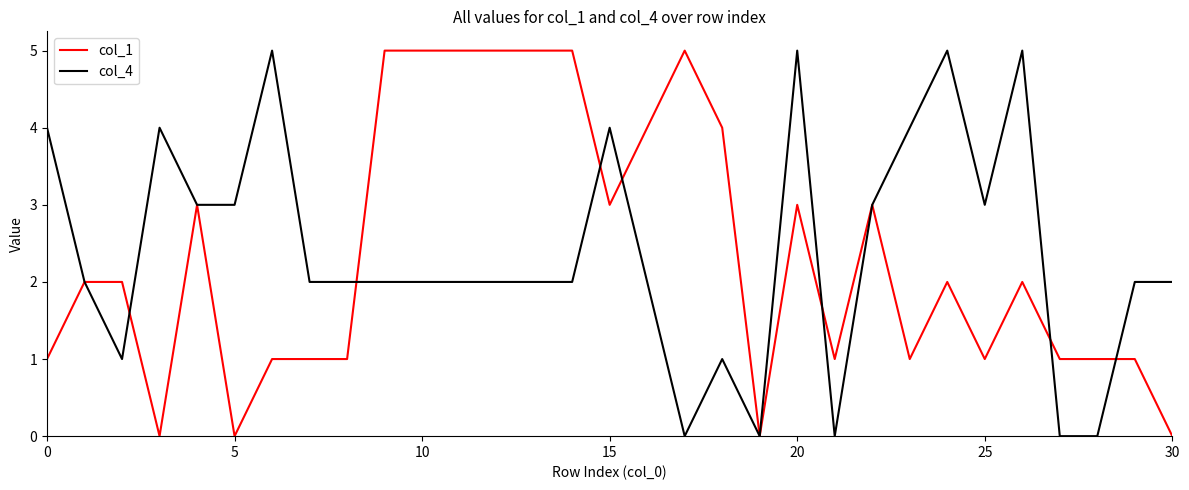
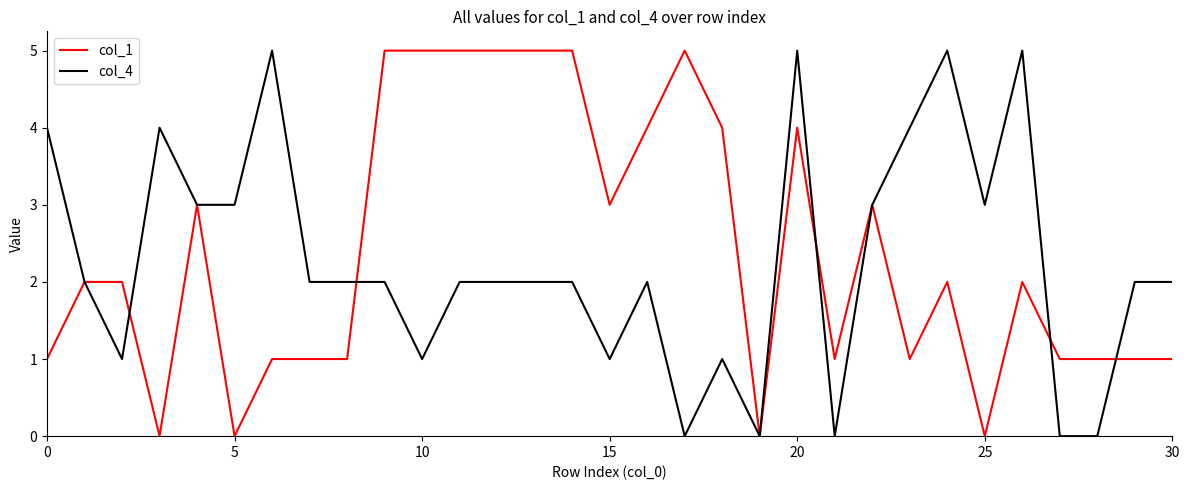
col_4, 10: 2 -> 1
col_4, 15: 4 -> 1
col_1, 20: 3 -> 4
col_1, 25: 1 -> 0
col_1, 30: 0 -> 1
